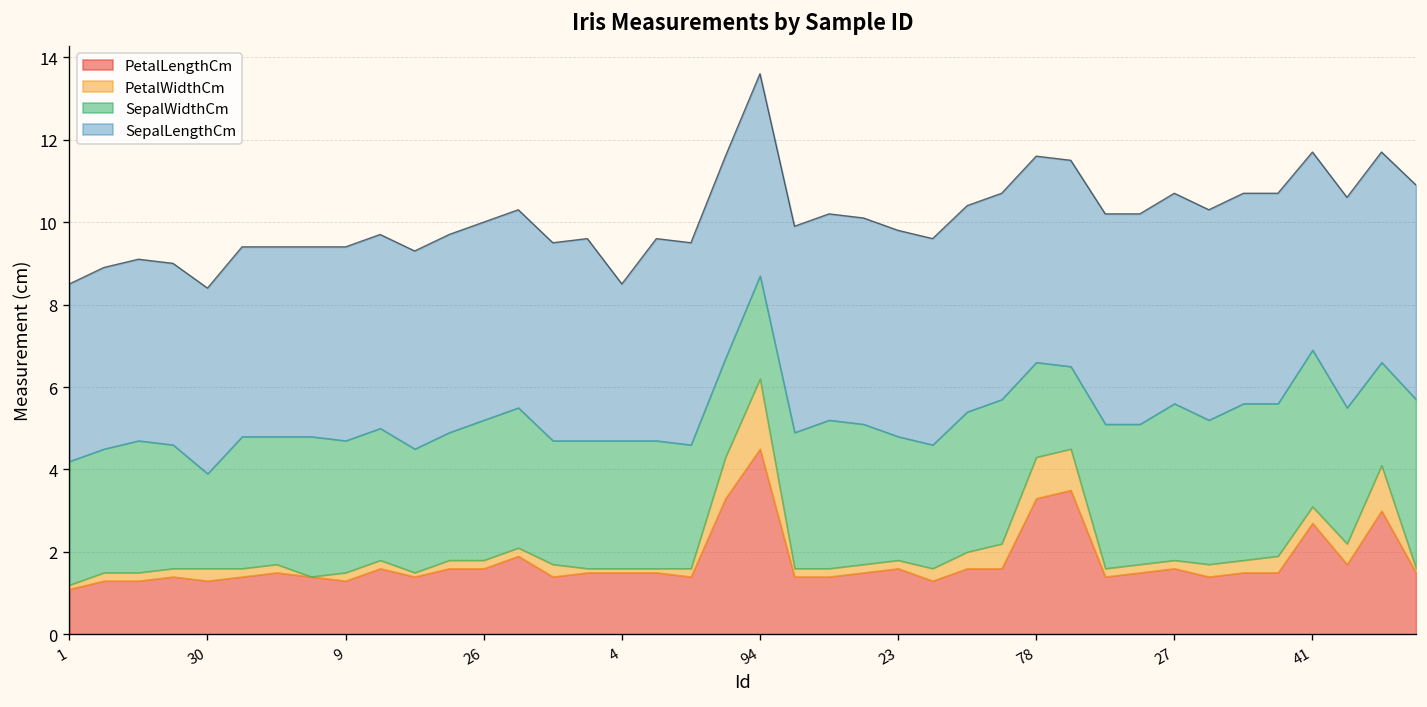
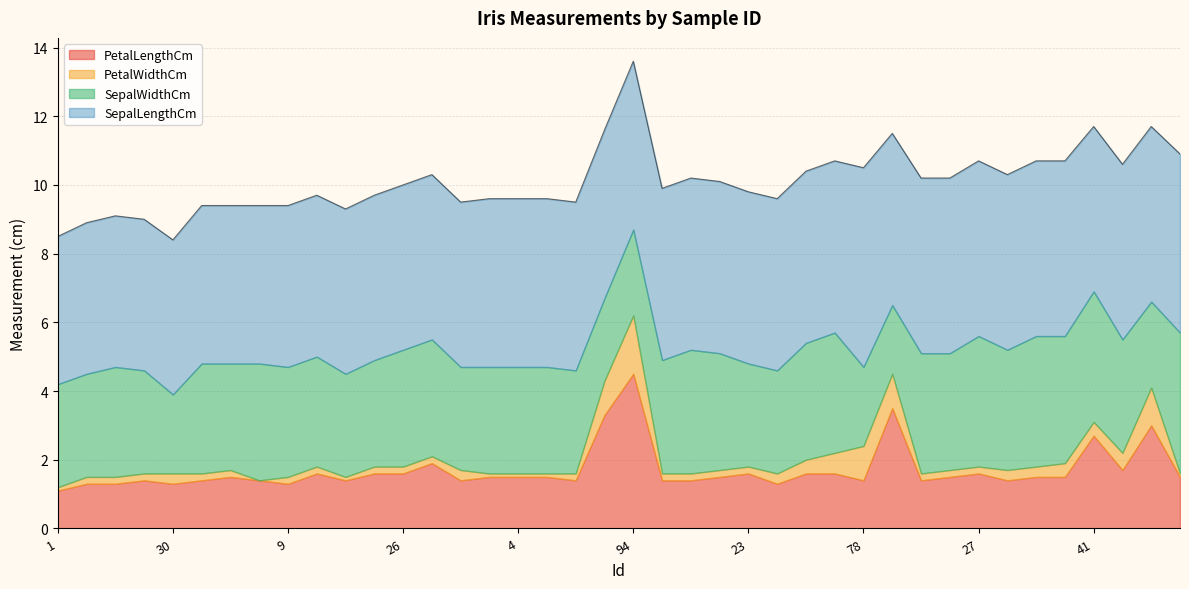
SepalLengthCm, 4: 3.8 -> 4.9
PetalLengthCm, 78: 3.3 -> 1.4
SepalLengthCm, 78: 5.0 -> 5.8
